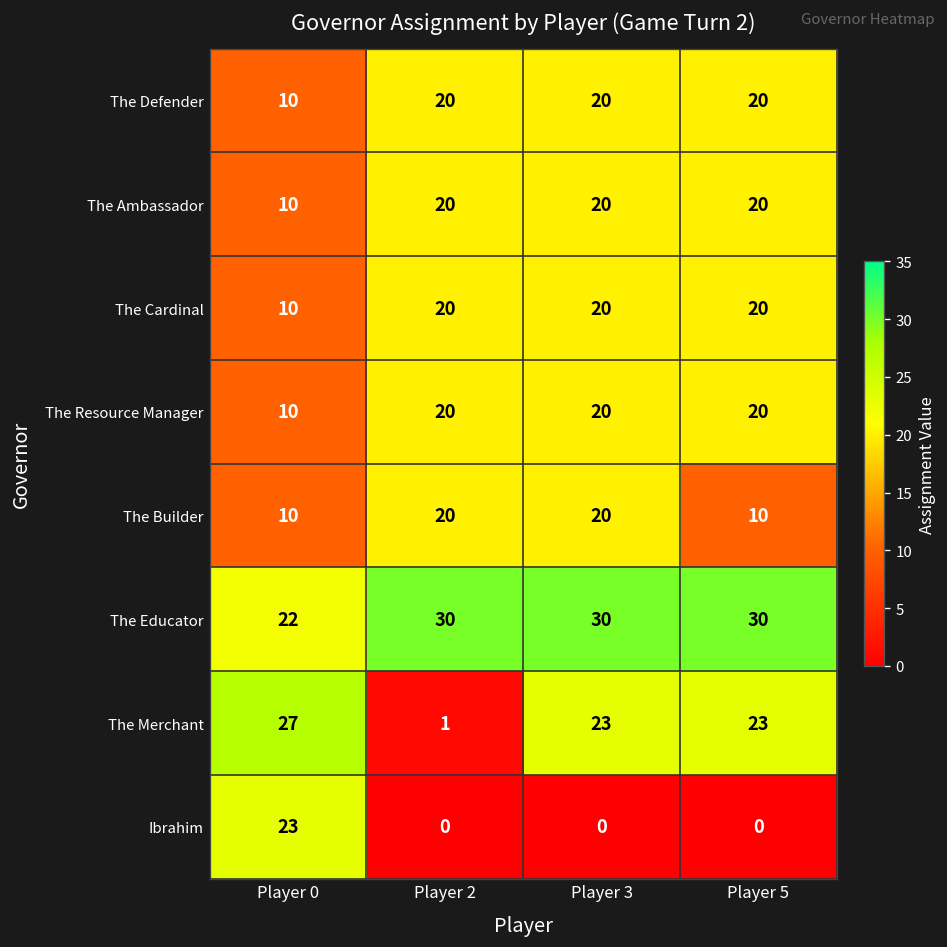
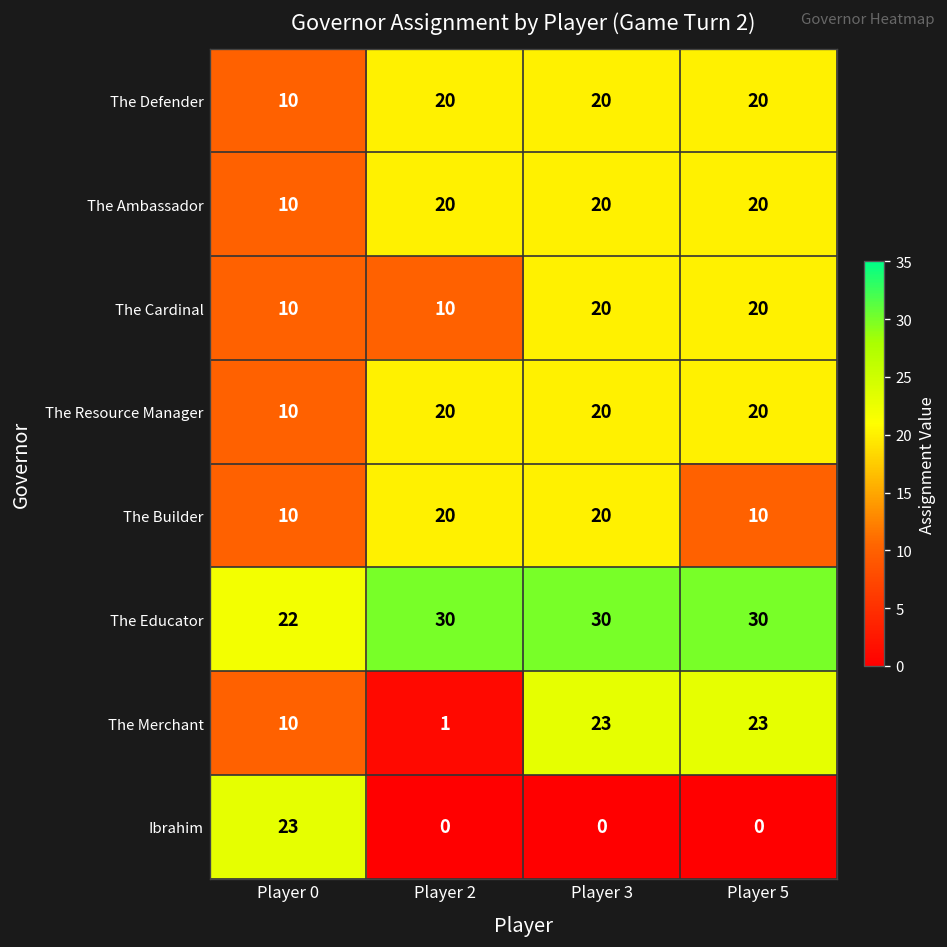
The Cardinal, Player 2: 20 -> 10
The Merchant, Player 0: 27 -> 10
